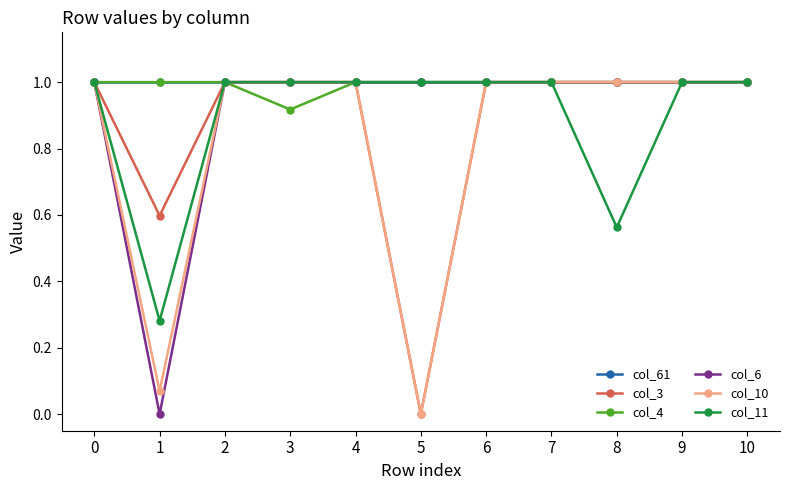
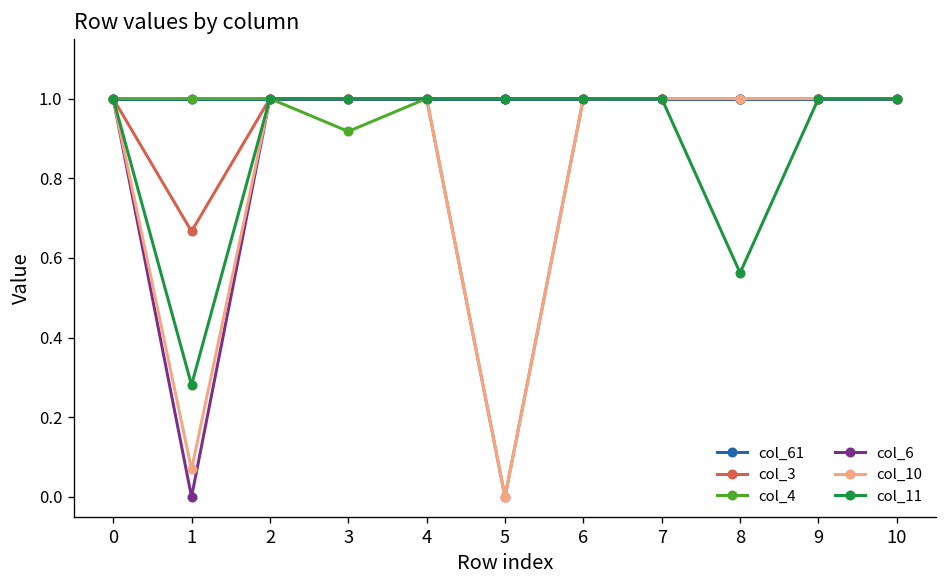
col_3, 1: 0.60 -> 0.67
